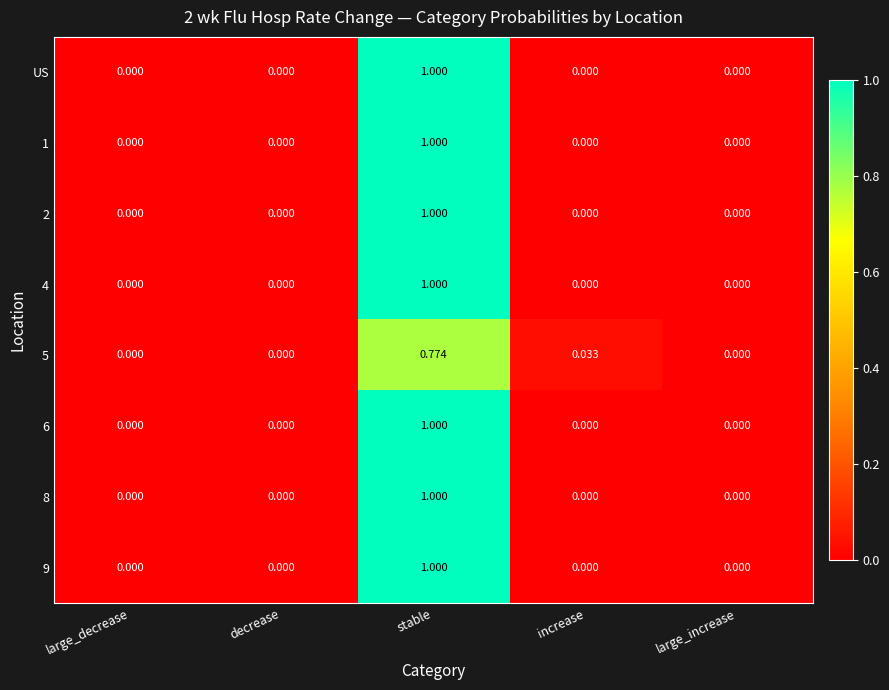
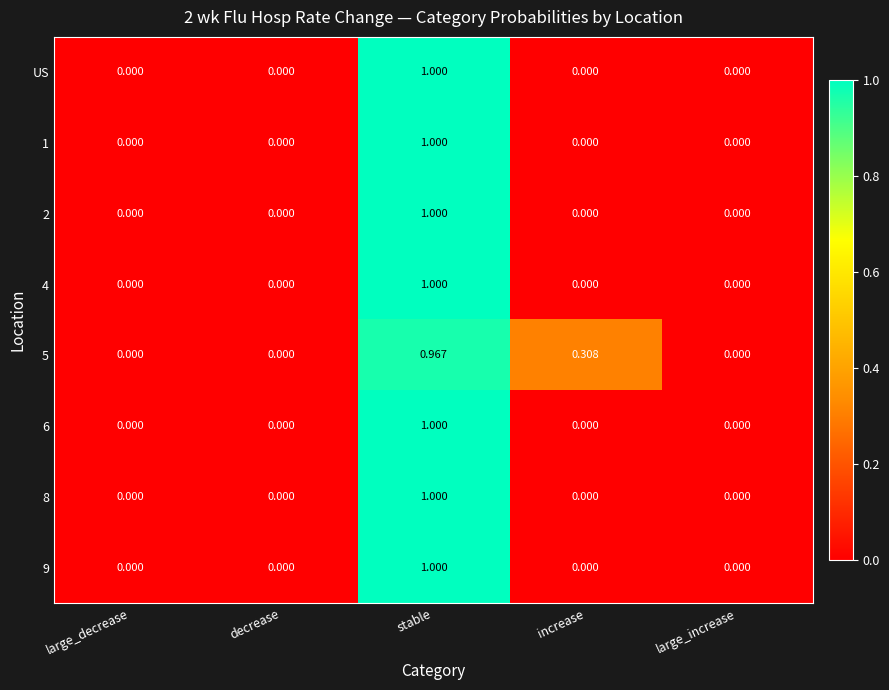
5, stable: 0.774 -> 0.967
5, increase: 0.033 -> 0.308
